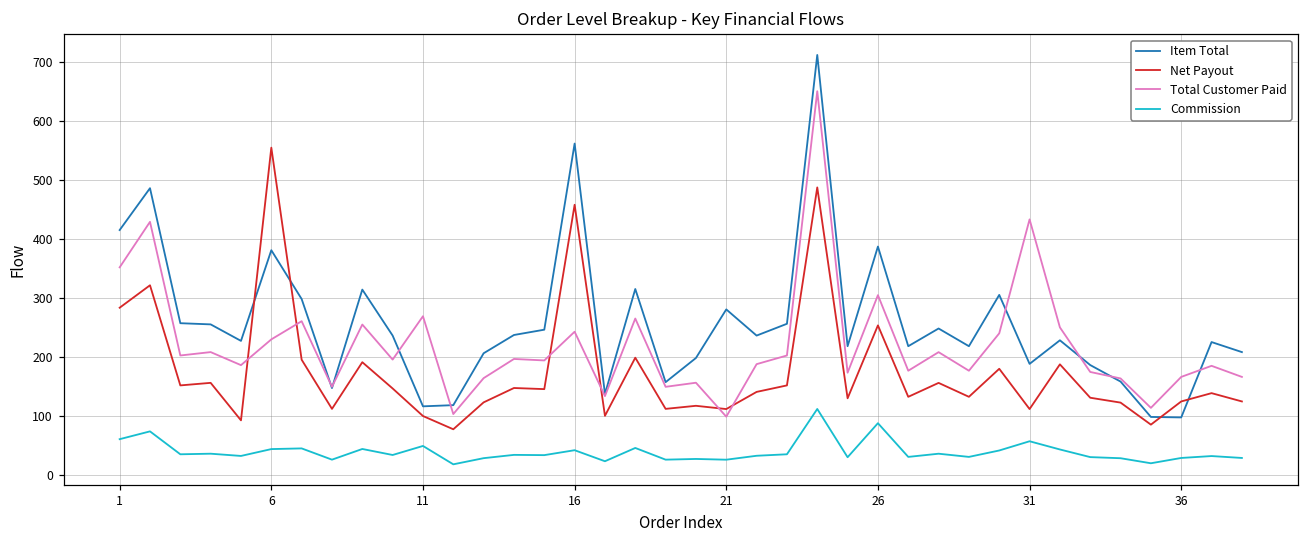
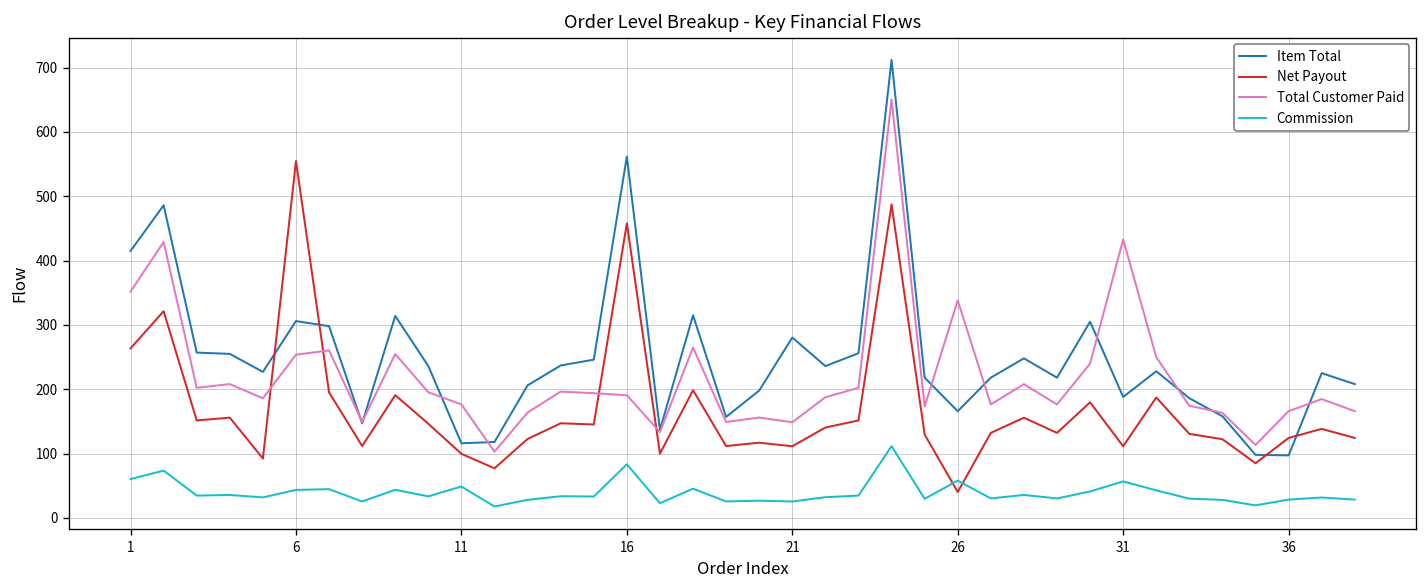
Net Payout, 1: 280 -> 260
Item Total, 6: 380 -> 310
Total Customer Paid, 6: 230 -> 250
Total Customer Paid, 11: 270 -> 180
Total Customer Paid, 16: 240 -> 190
Commission, 16: 40 -> 80
Total Customer Paid, 21: 100 -> 150
Item Total, 26: 390 -> 170
Net Payout, 26: 250 -> 40
Total Customer Paid, 26: 300 -> 340
Commission, 26: 90 -> 60
